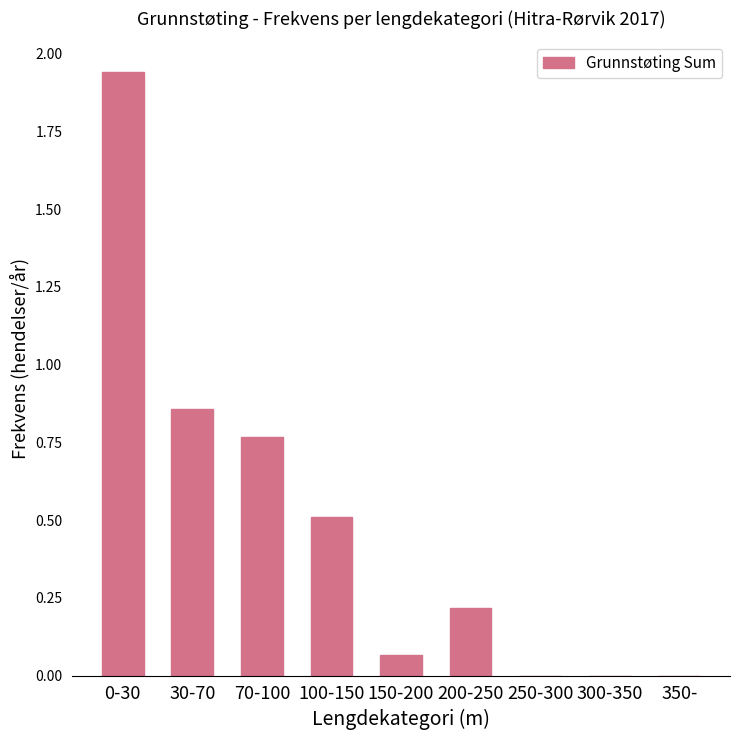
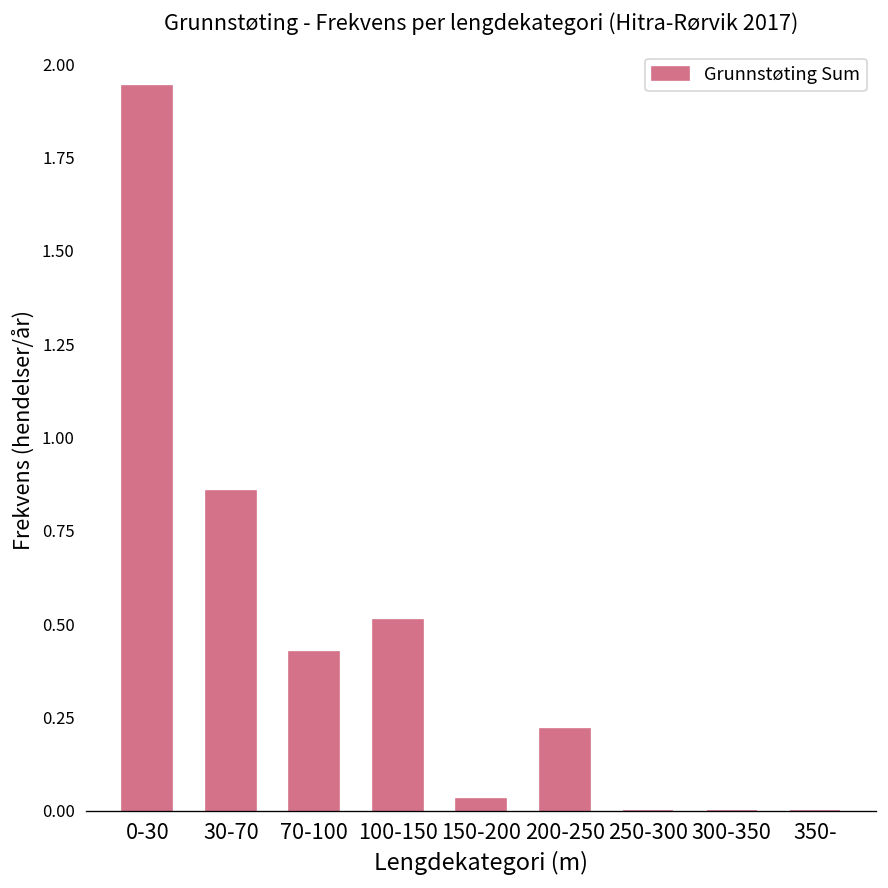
70-100: 0.77 -> 0.43
150-200: 0.07 -> 0.03
